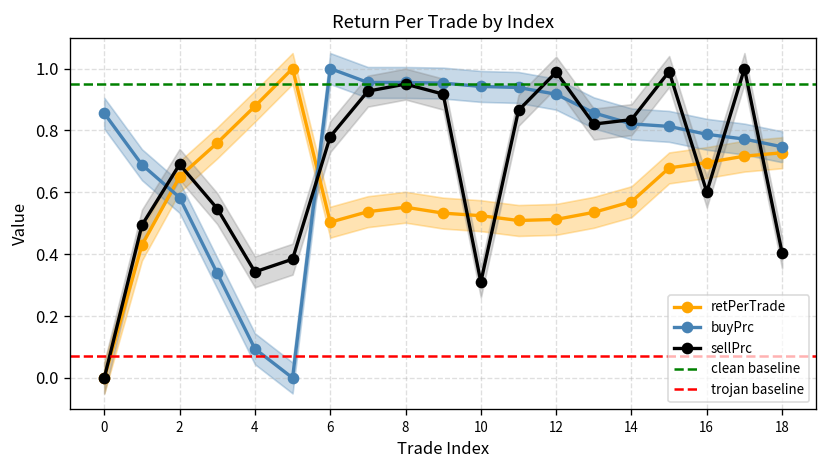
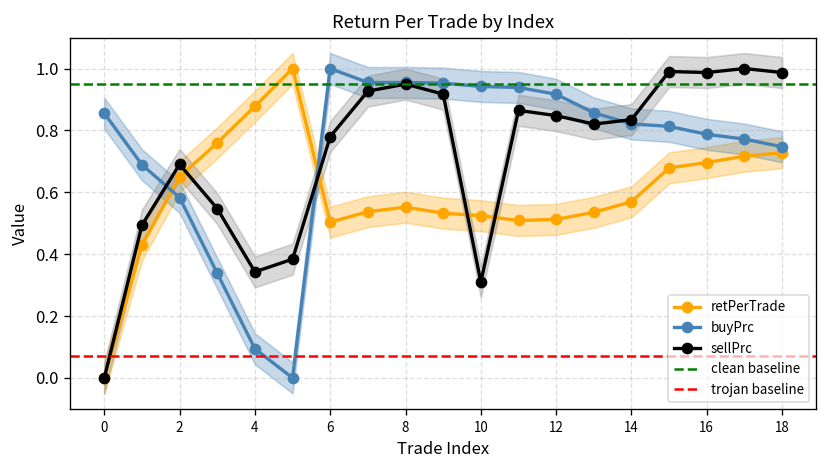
sellPrc, 12: 0.99 -> 0.85
sellPrc, 16: 0.60 -> 0.99
sellPrc, 18: 0.40 -> 0.99
